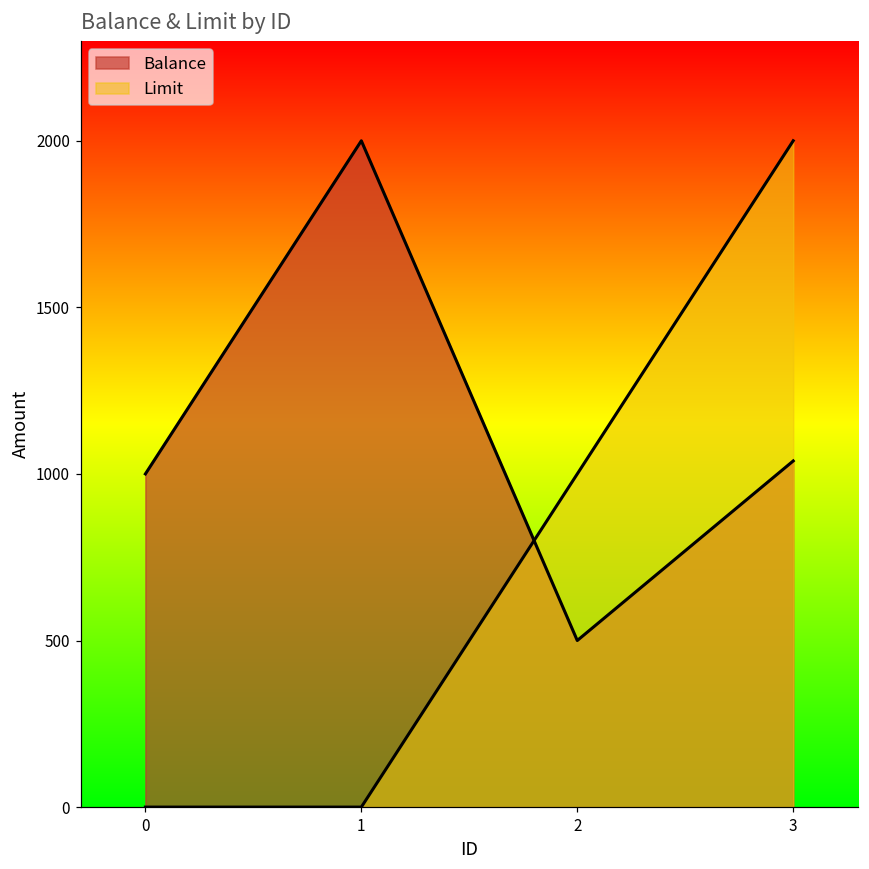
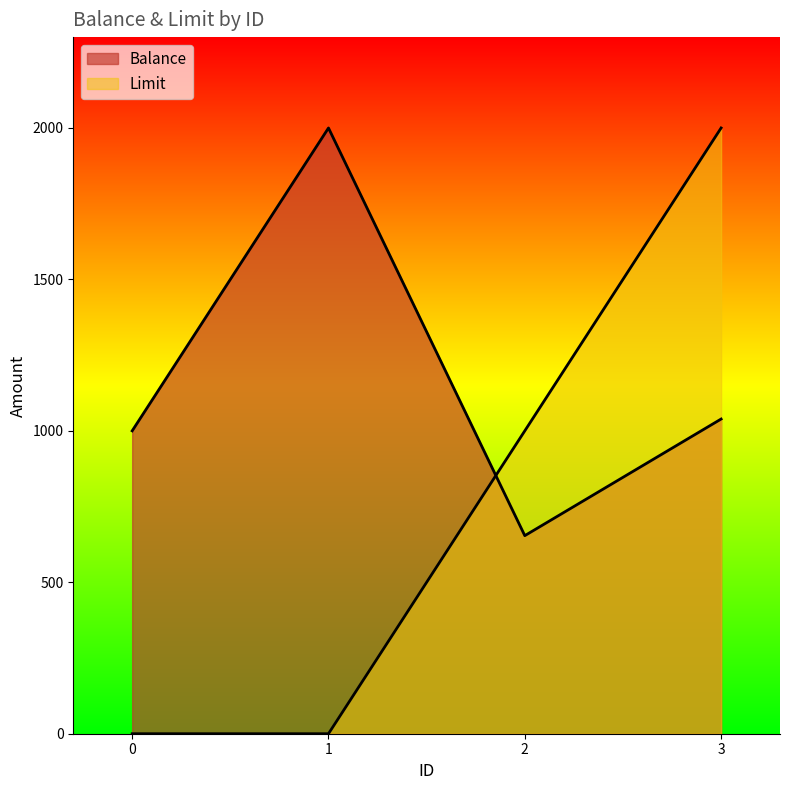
Balance, 2: 500 -> 650
